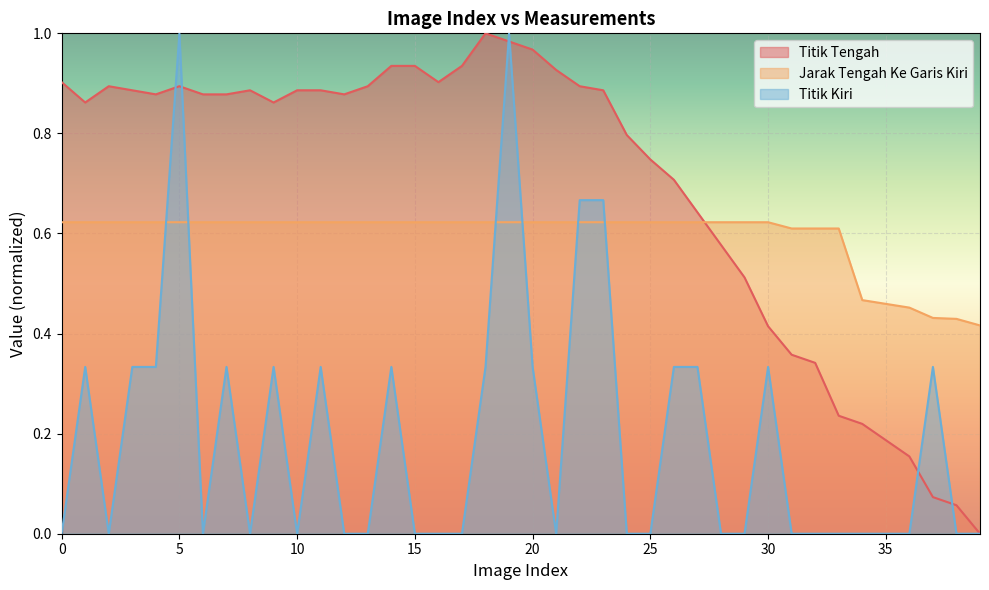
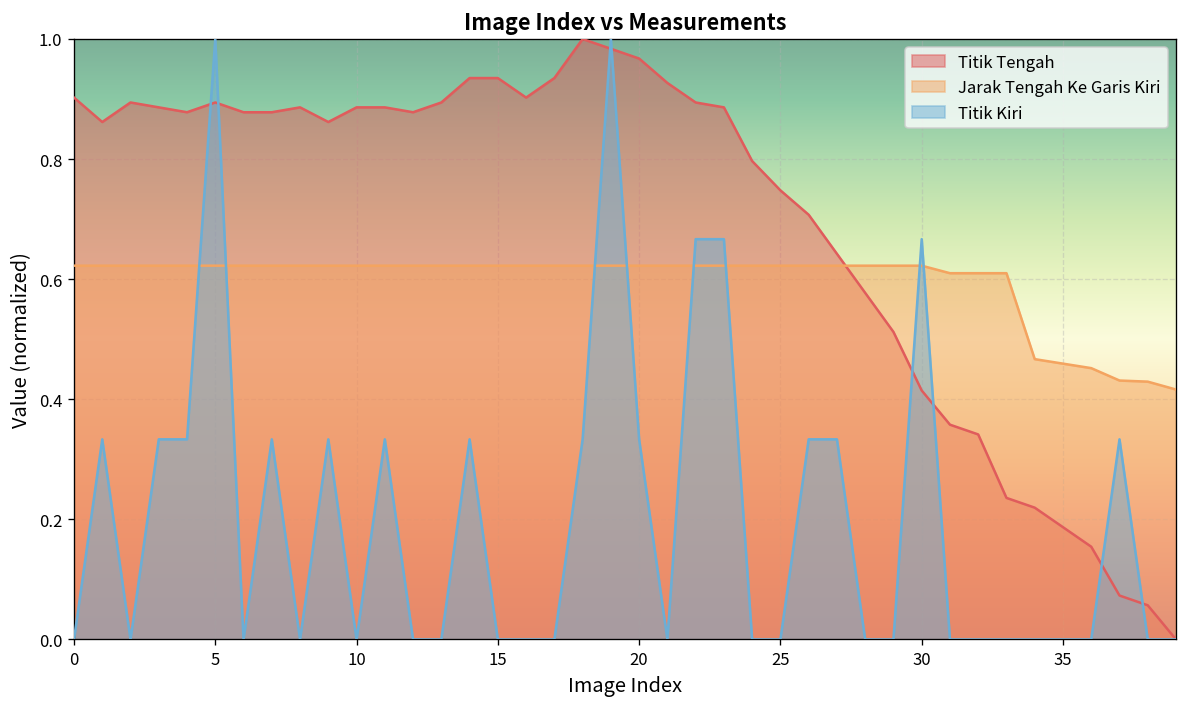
Titik Kiri, 30: 0.33 -> 0.67
